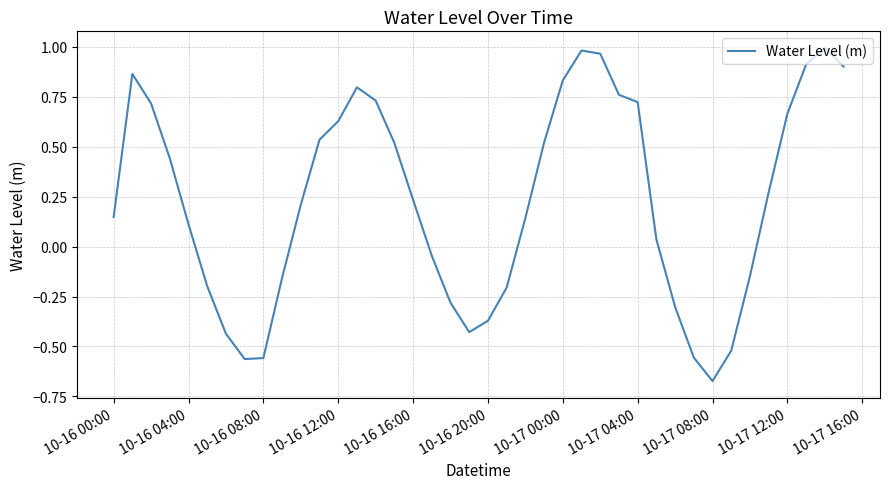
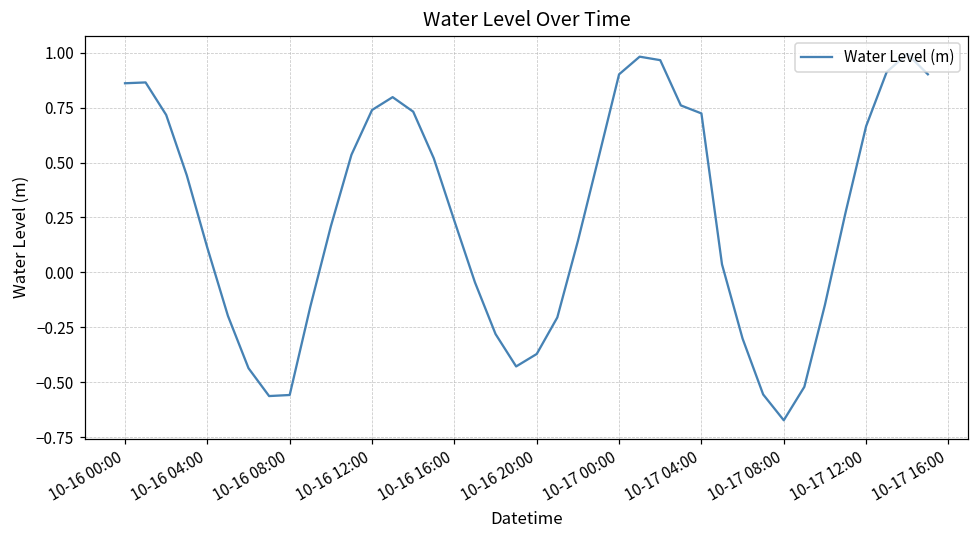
10-16 00:00: 0.15 -> 0.86
10-16 12:00: 0.63 -> 0.74
10-17 00:00: 0.83 -> 0.90
